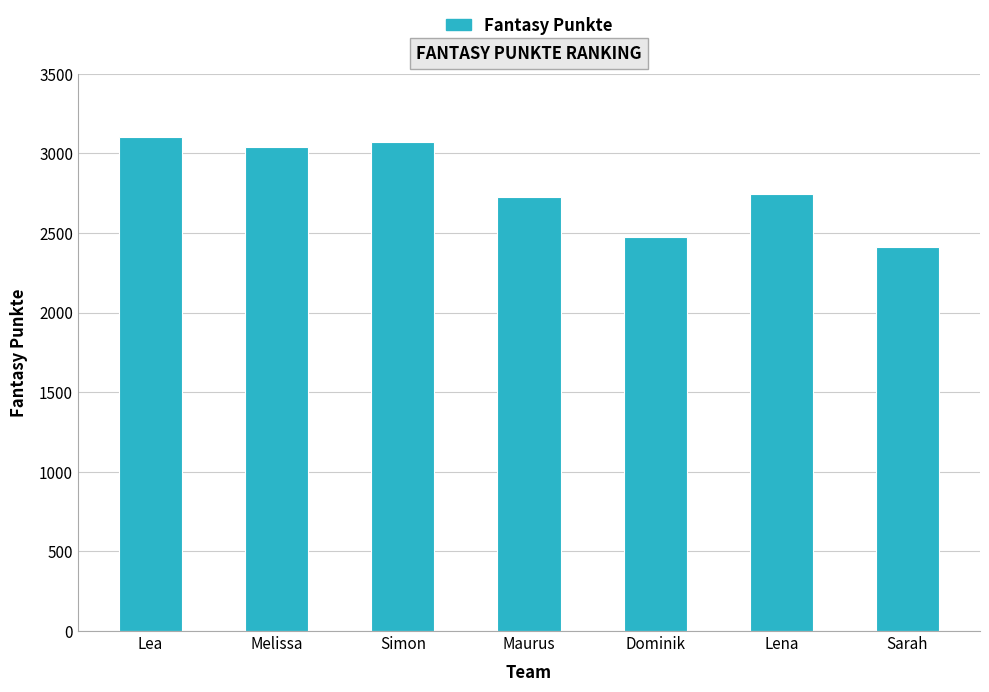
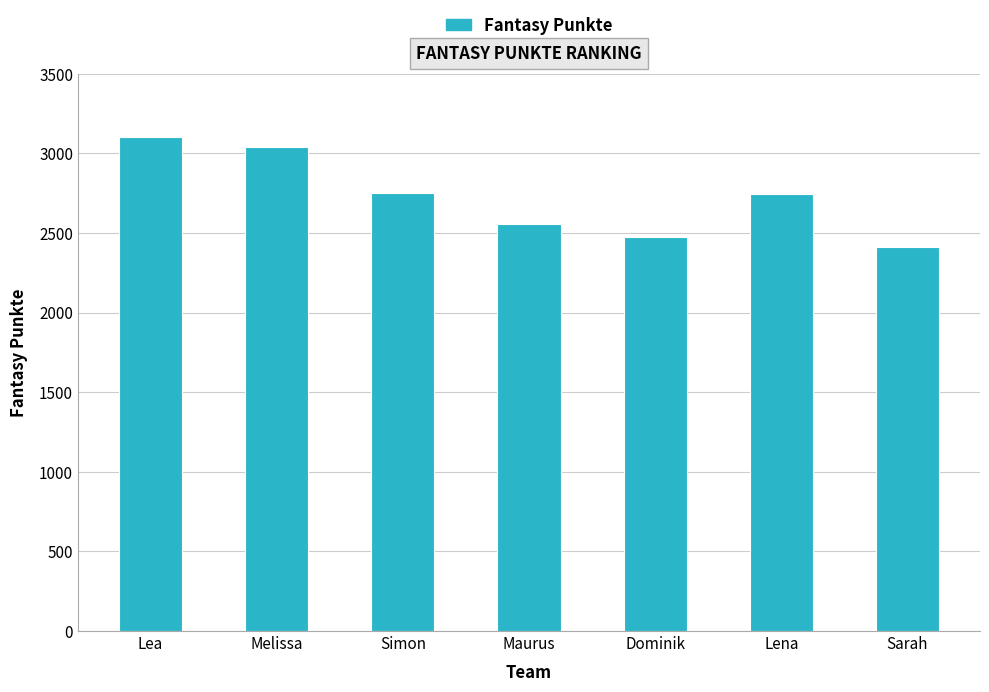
Simon: 3070 -> 2750
Maurus: 2730 -> 2560
